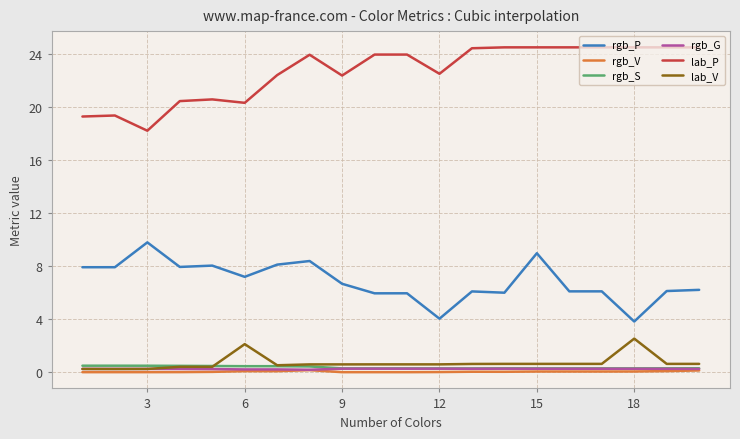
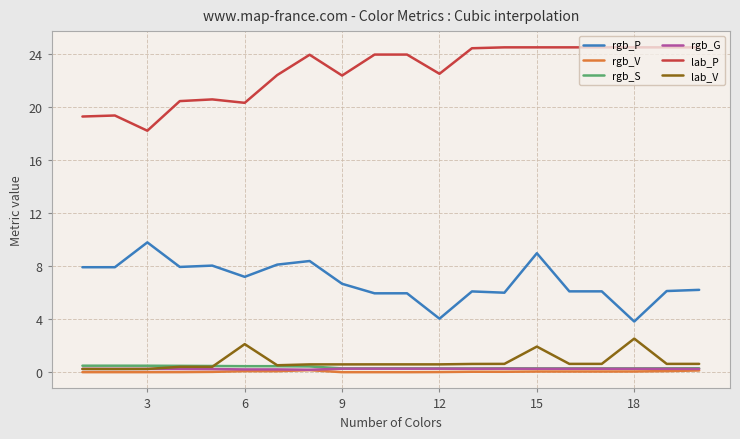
lab_V, 15: 0.6 -> 1.9
